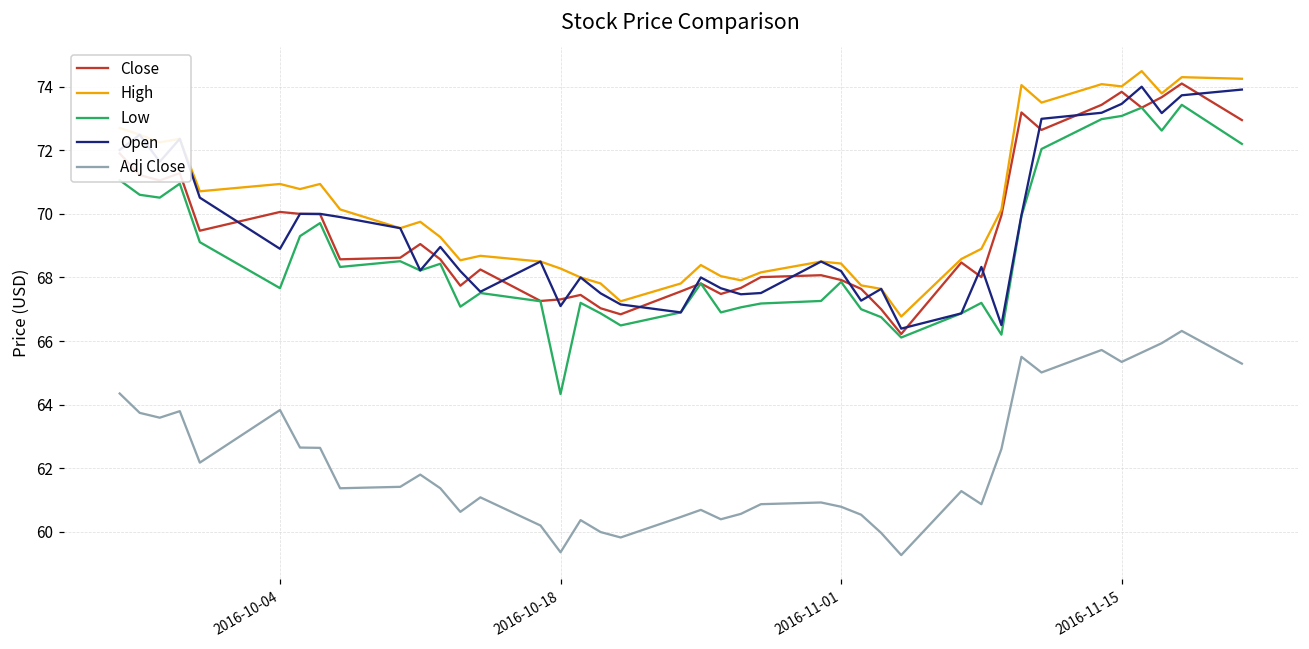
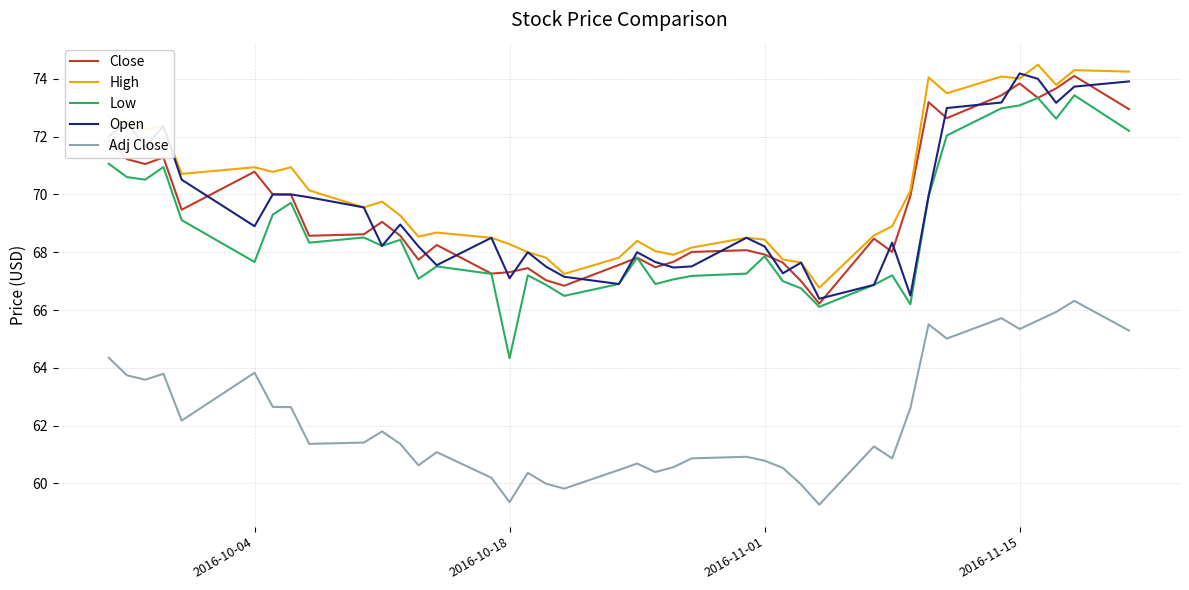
Close, 2016-10-04: 70.1 -> 70.8
Open, 2016-11-15: 73.5 -> 74.2
